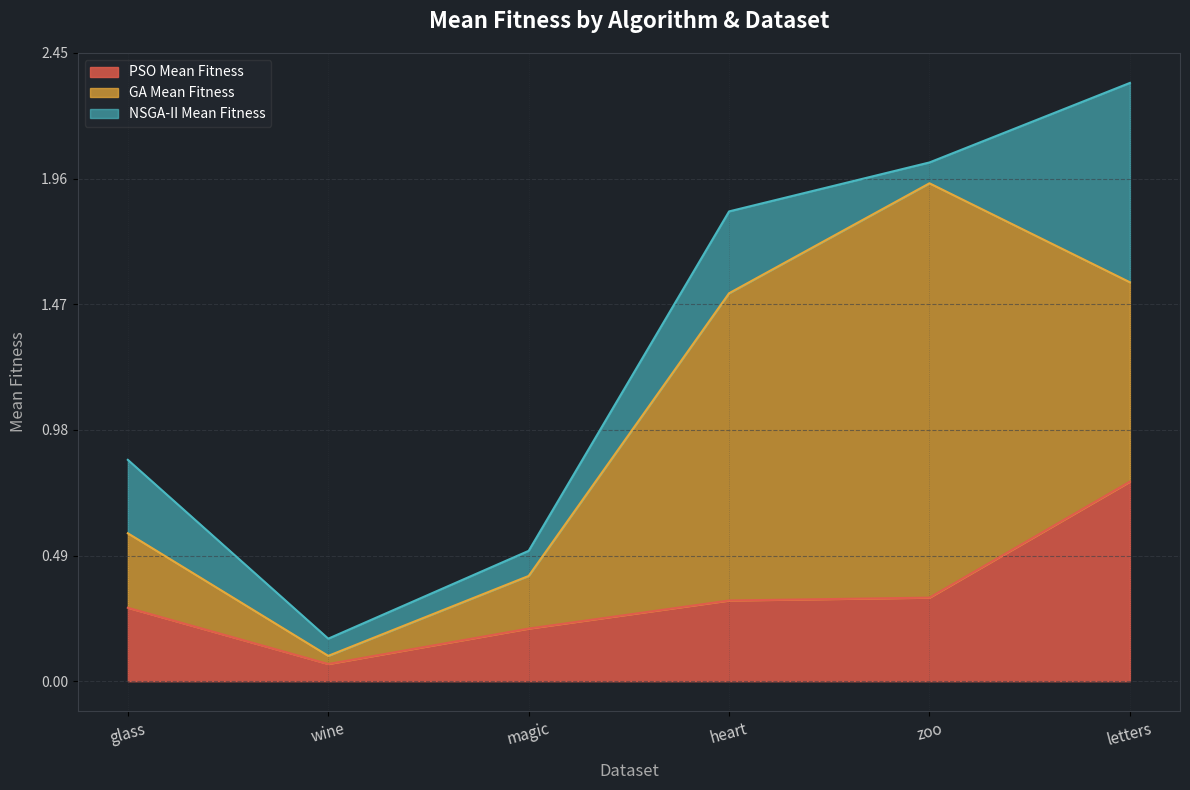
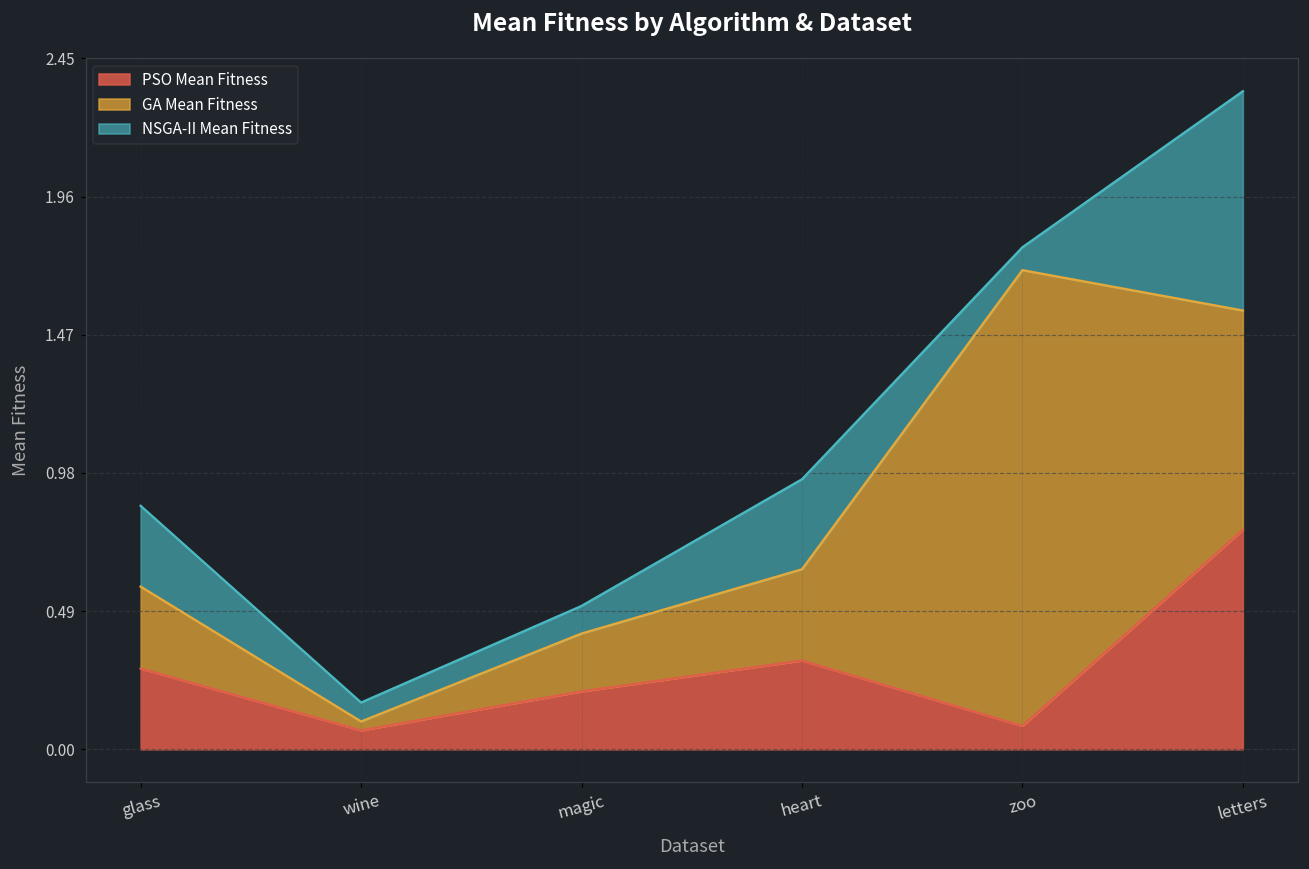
GA Mean Fitness, heart: 1.20 -> 0.32
PSO Mean Fitness, zoo: 0.33 -> 0.08
